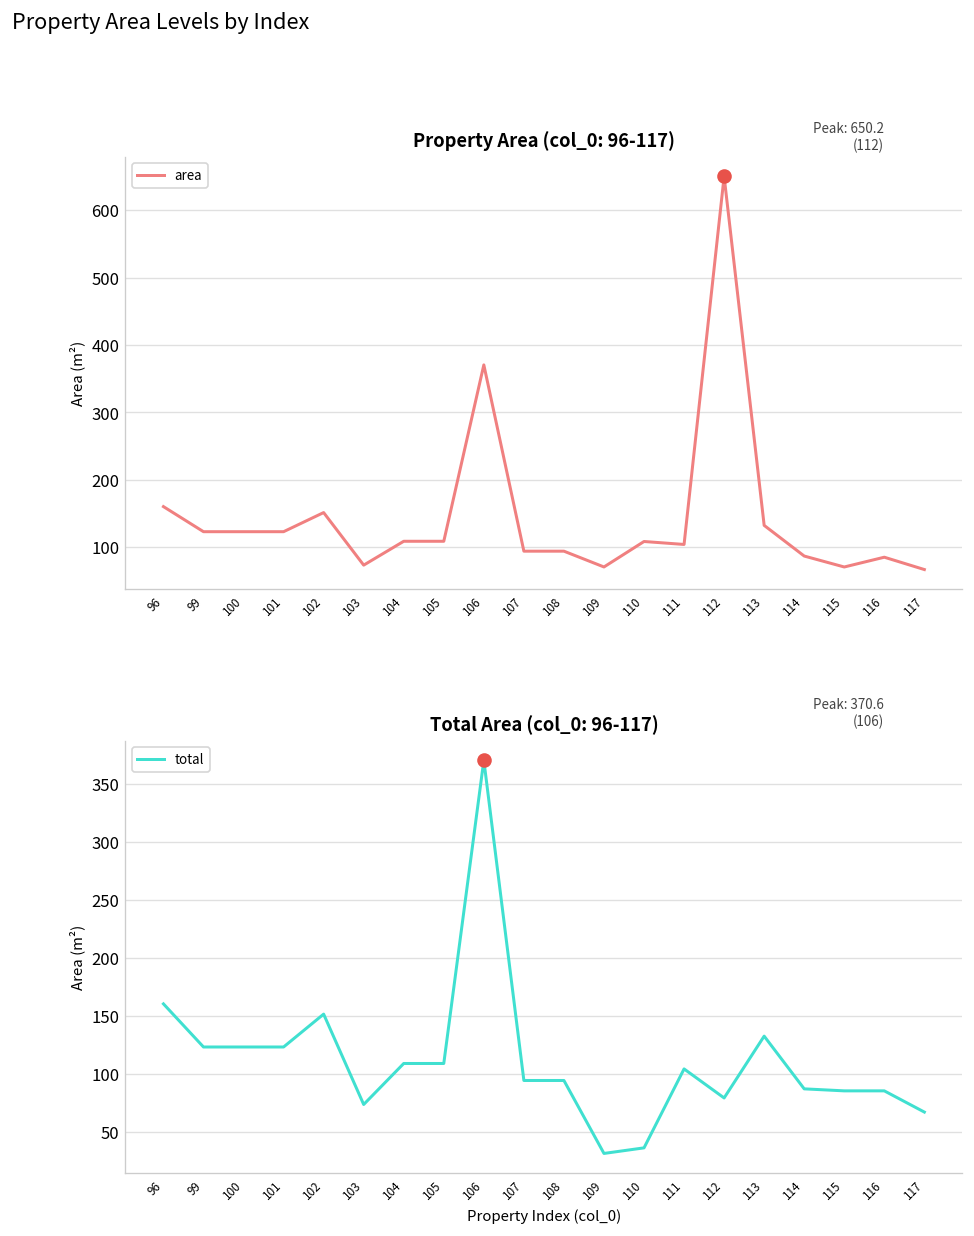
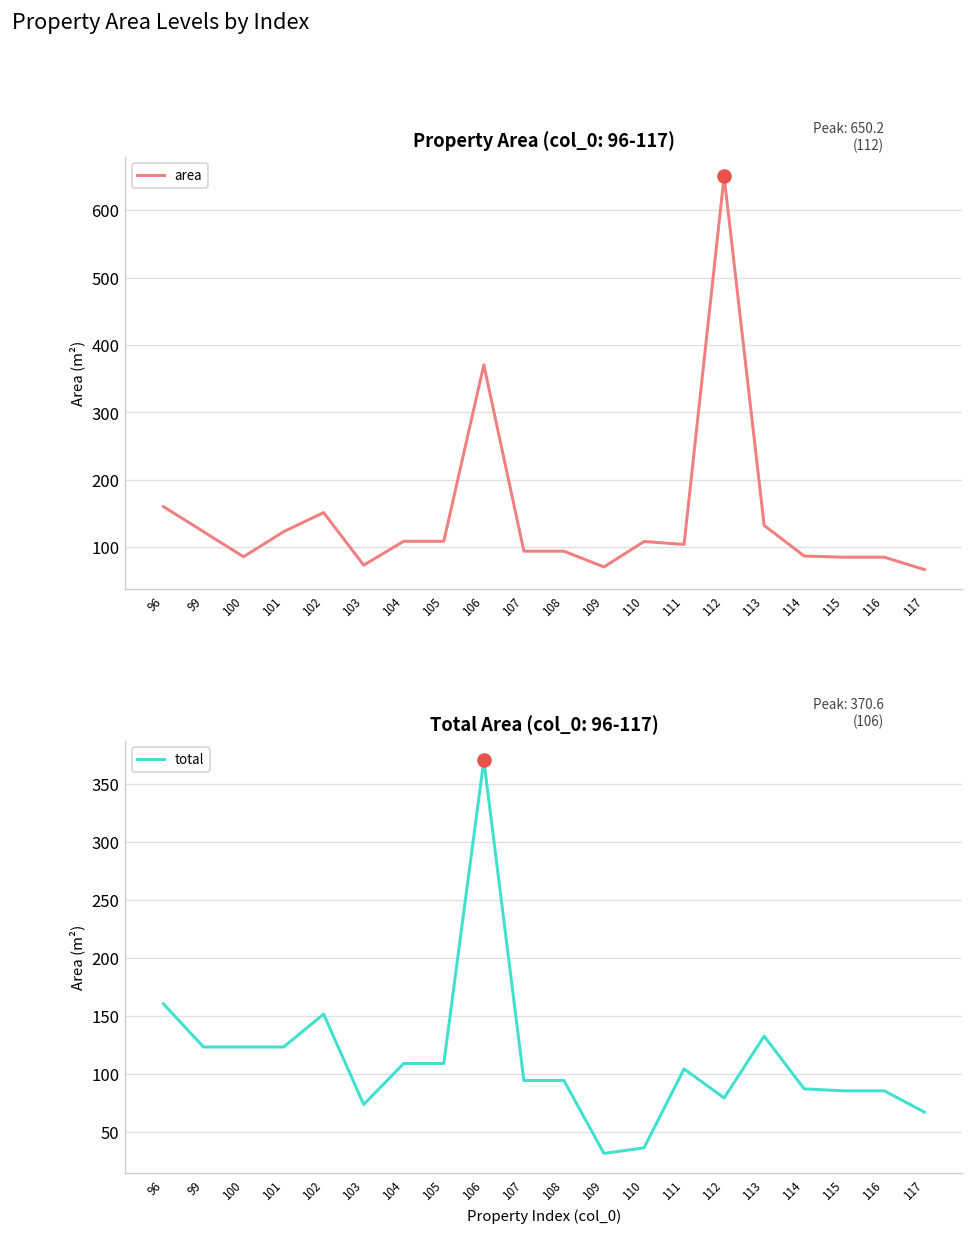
Property Area (col_0: 96-117), area, 100: 120 -> 90
Property Area (col_0: 96-117), area, 115: 70 -> 90
